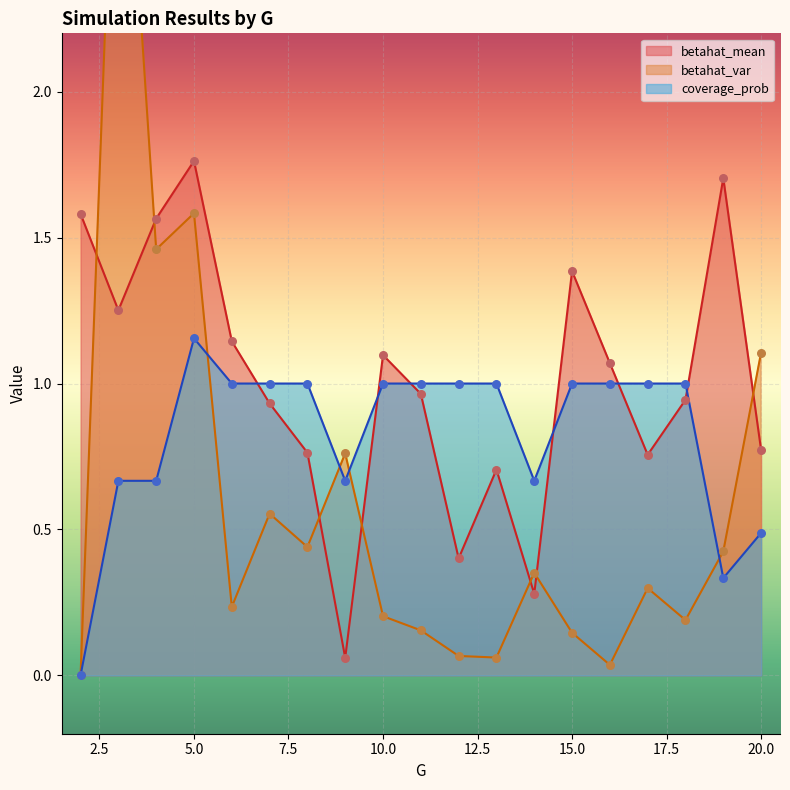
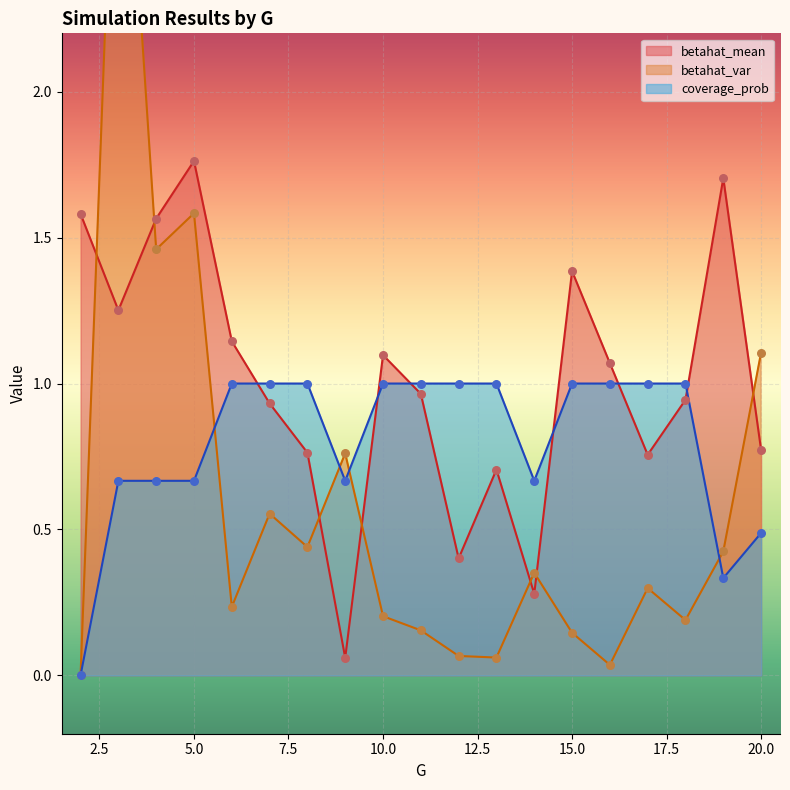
coverage_prob, 5.0: 1.15 -> 0.67
